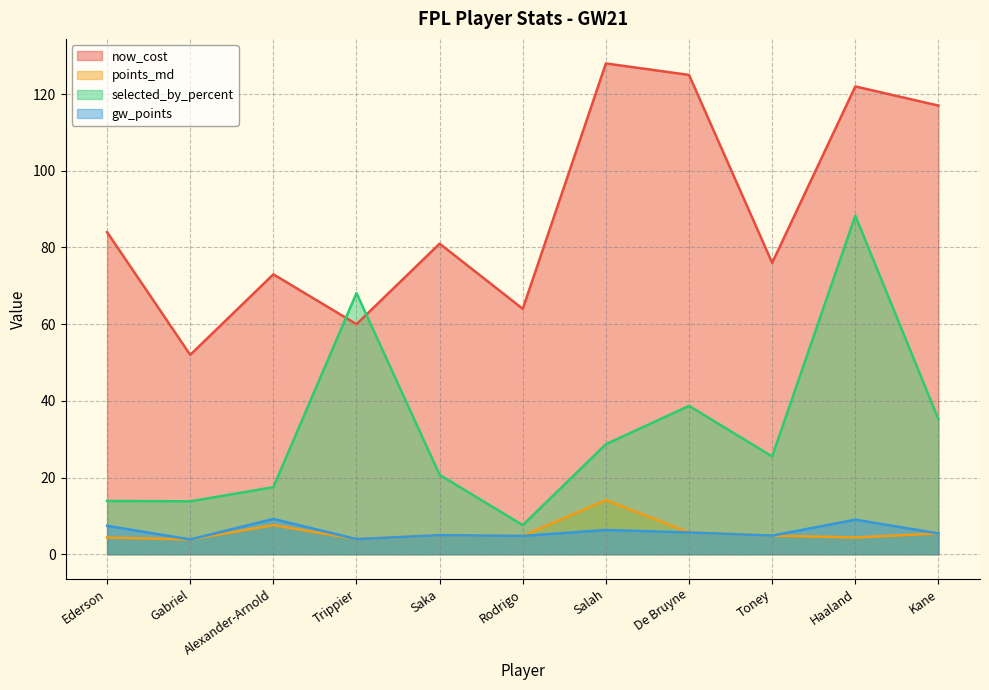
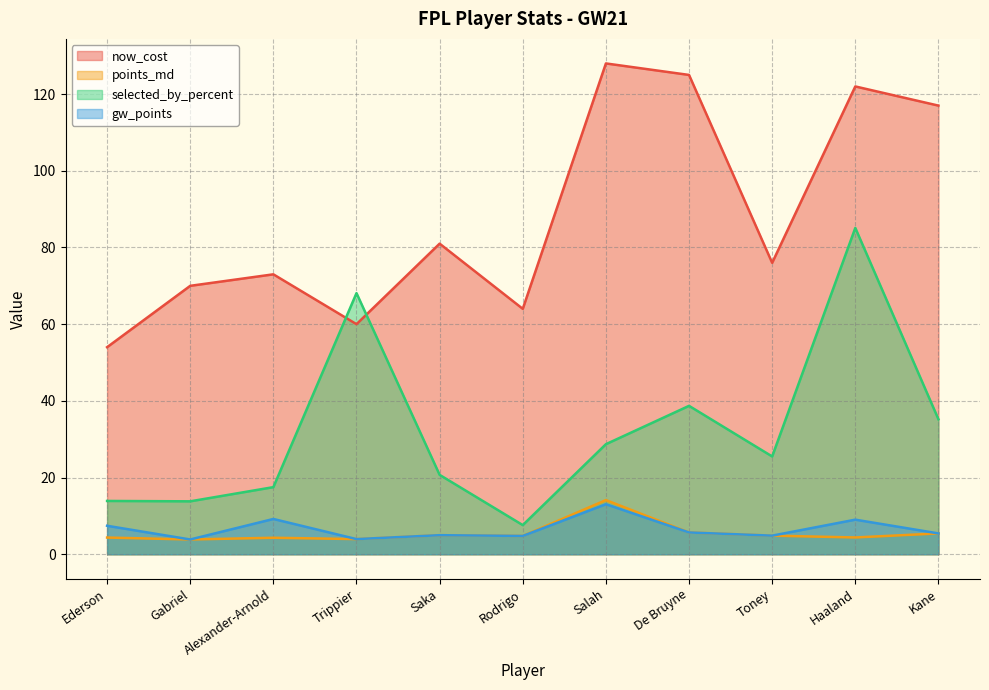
now_cost, Ederson: 84 -> 54
now_cost, Gabriel: 52 -> 70
points_md, Alexander-Arnold: 8 -> 4
gw_points, Salah: 6 -> 13
selected_by_percent, Haaland: 88 -> 85
